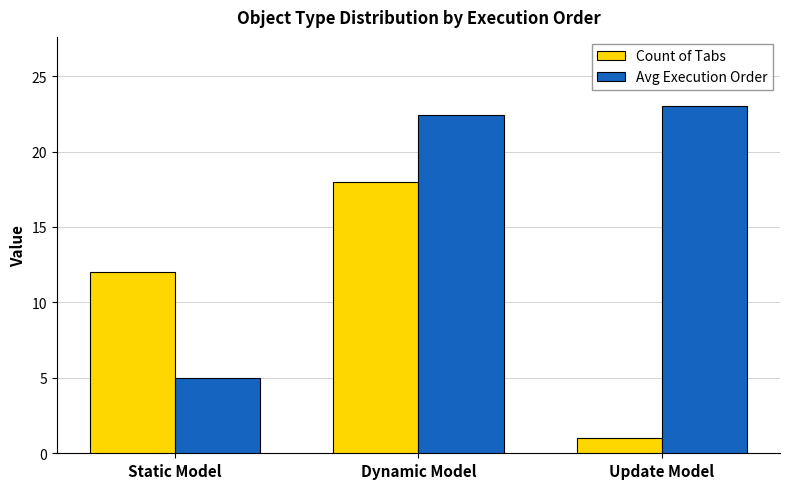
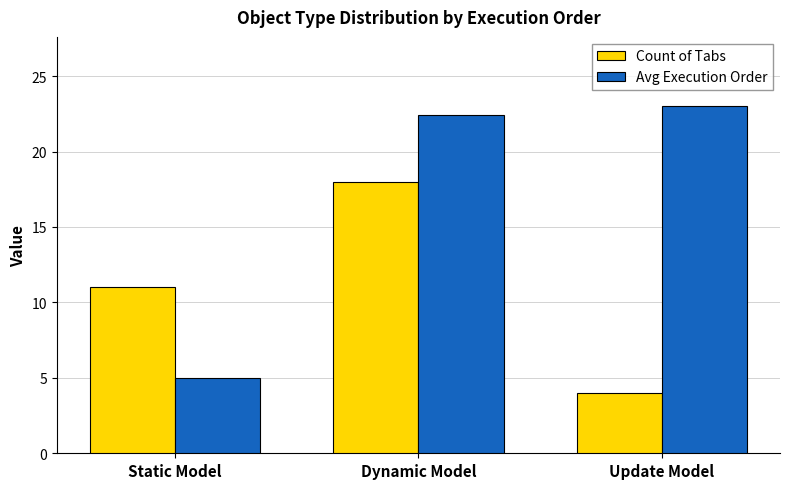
Count of Tabs, Static Model: 12 -> 11
Count of Tabs, Update Model: 1 -> 4
